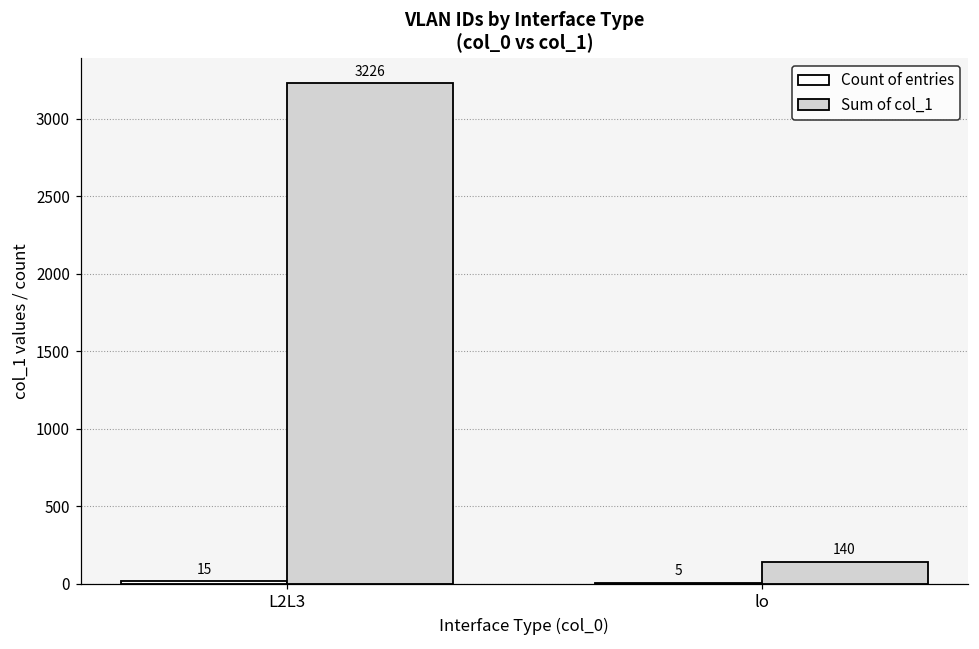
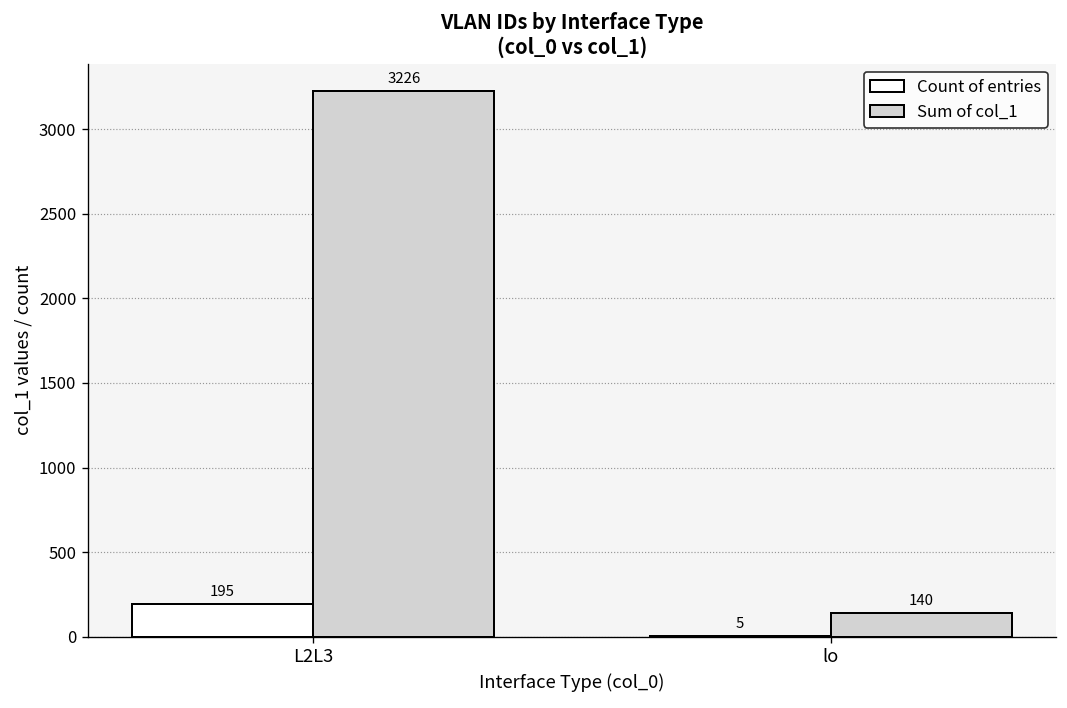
Count of entries, L2L3: 15 -> 195
